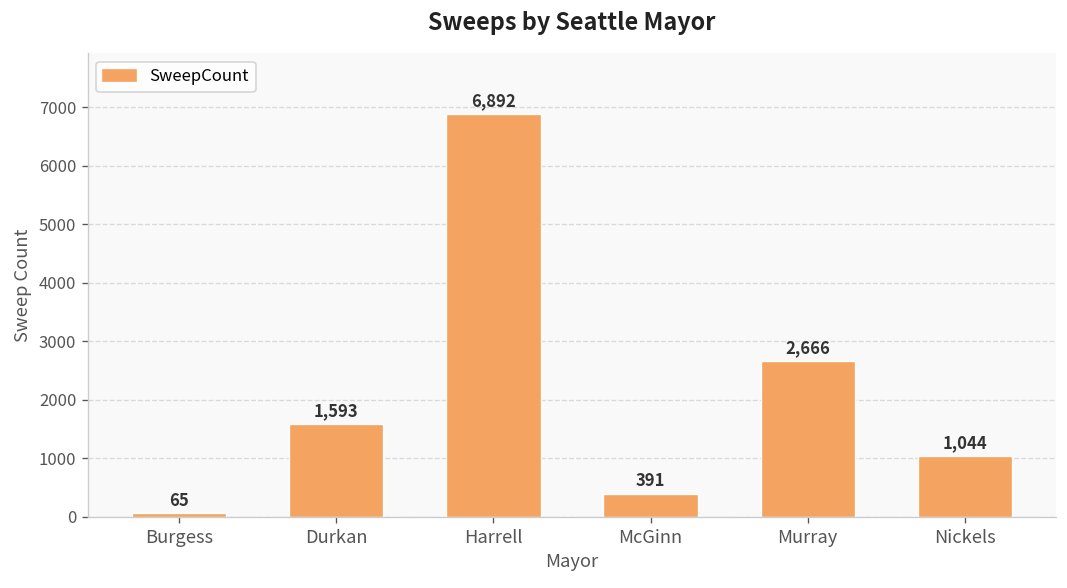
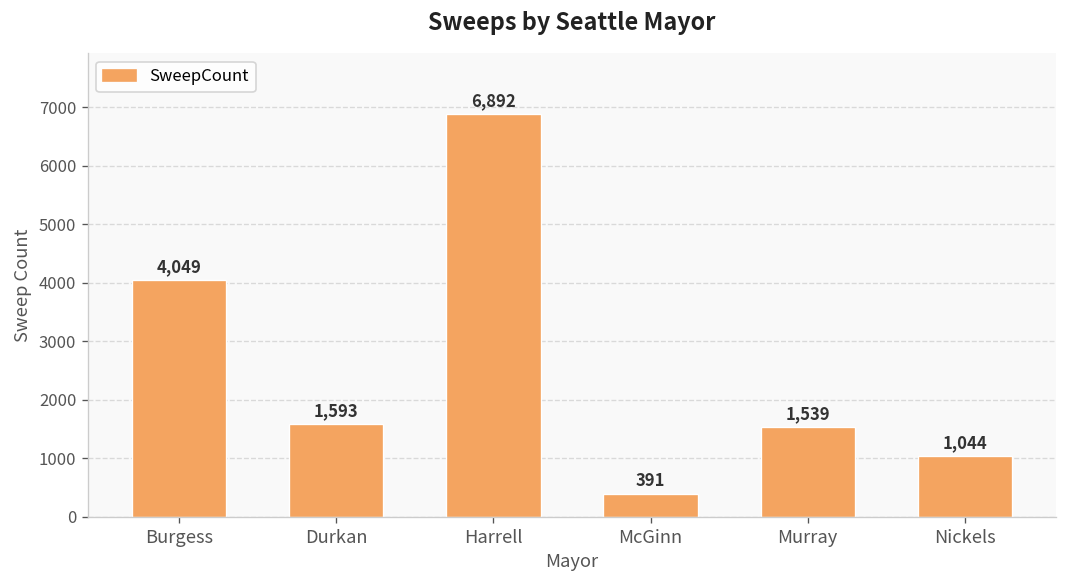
Burgess: 65 -> 4,049
Murray: 2,666 -> 1,539
